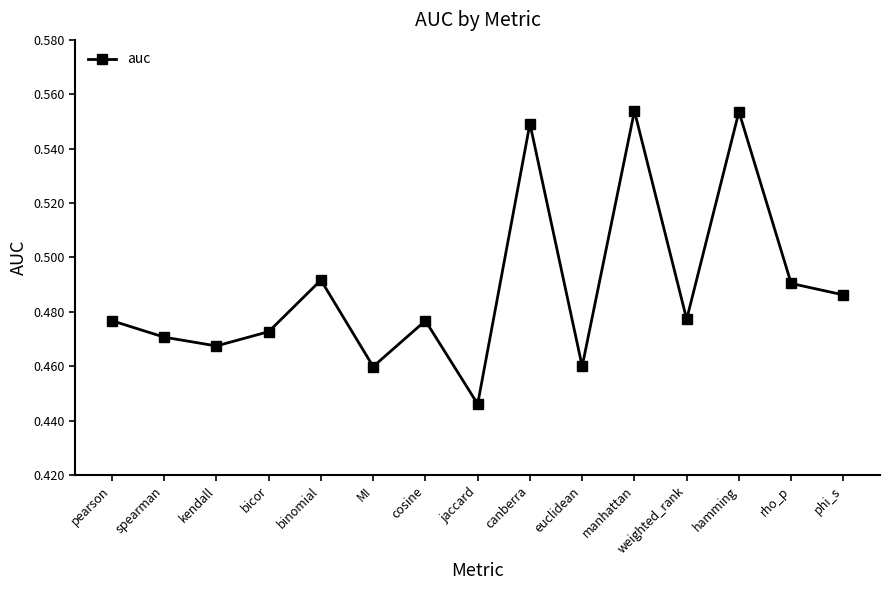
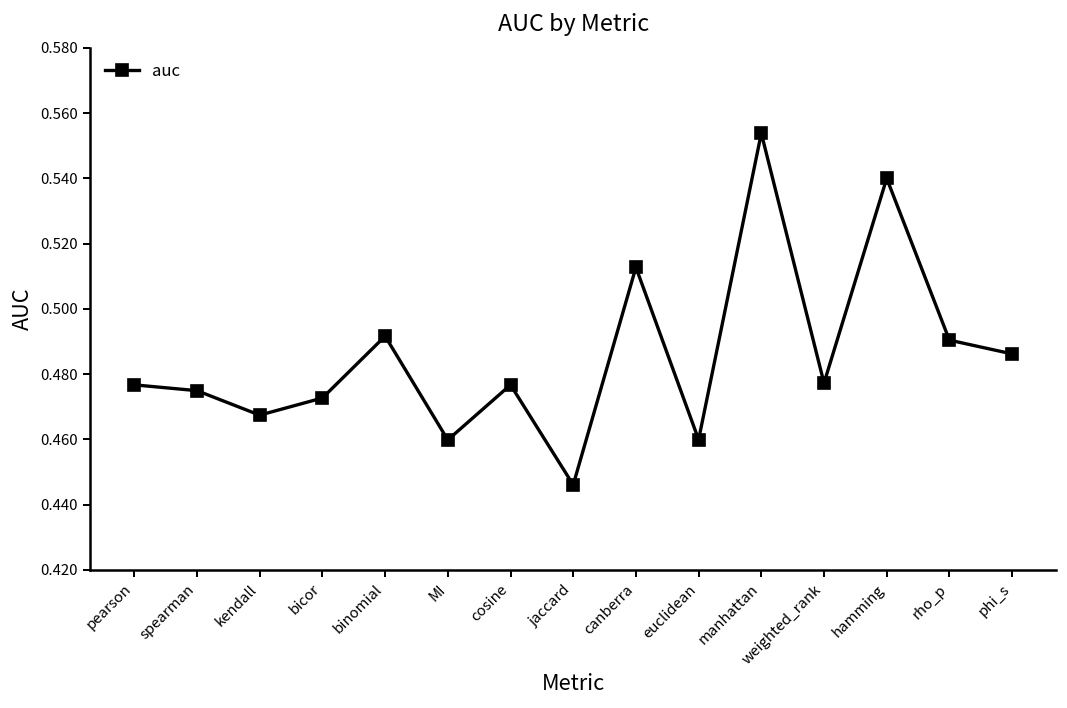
spearman: 0.471 -> 0.475
canberra: 0.549 -> 0.513
hamming: 0.554 -> 0.540
